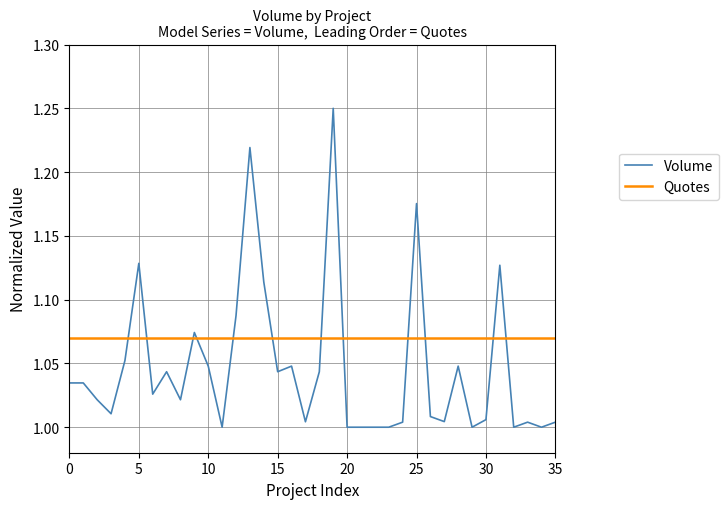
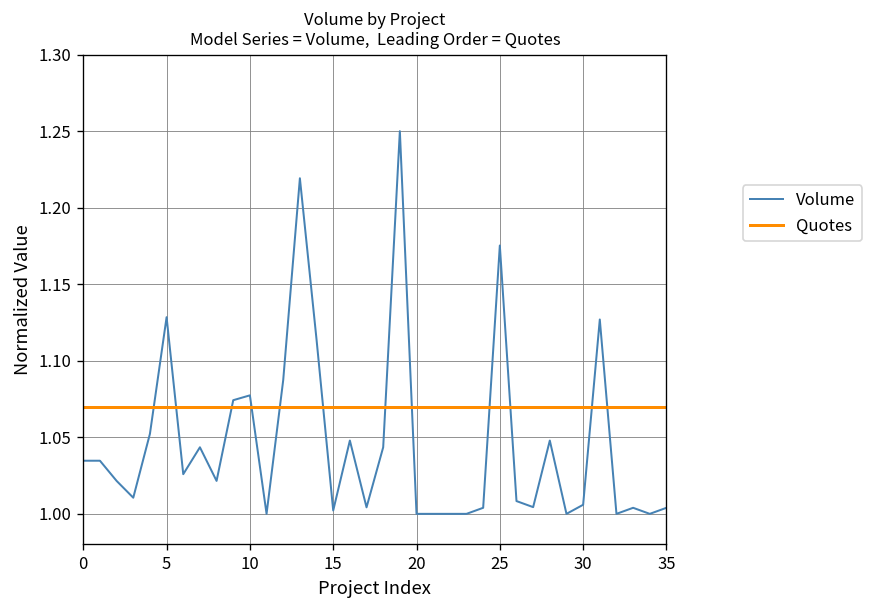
Volume, 10: 1.048 -> 1.077
Volume, 15: 1.043 -> 1.002
